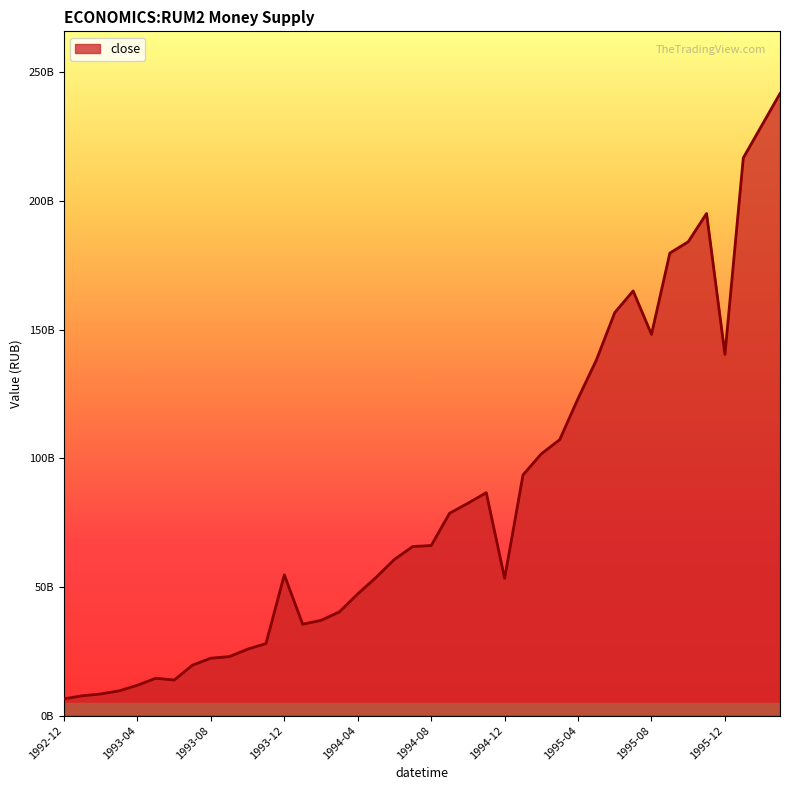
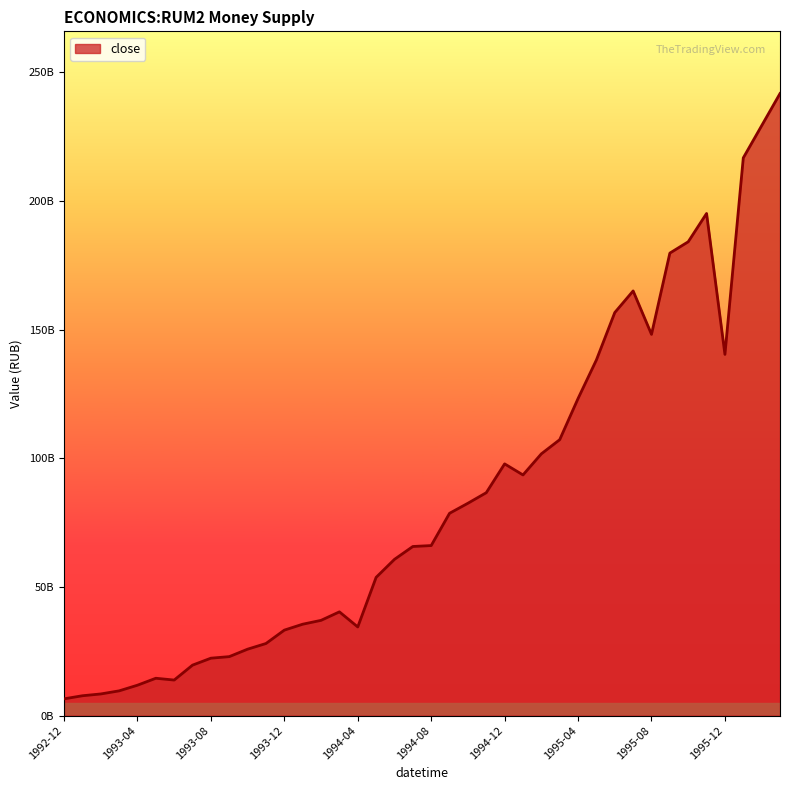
1993-12: 55000000000 -> 33000000000
1994-04: 47000000000 -> 34000000000
1994-12: 53000000000 -> 98000000000
